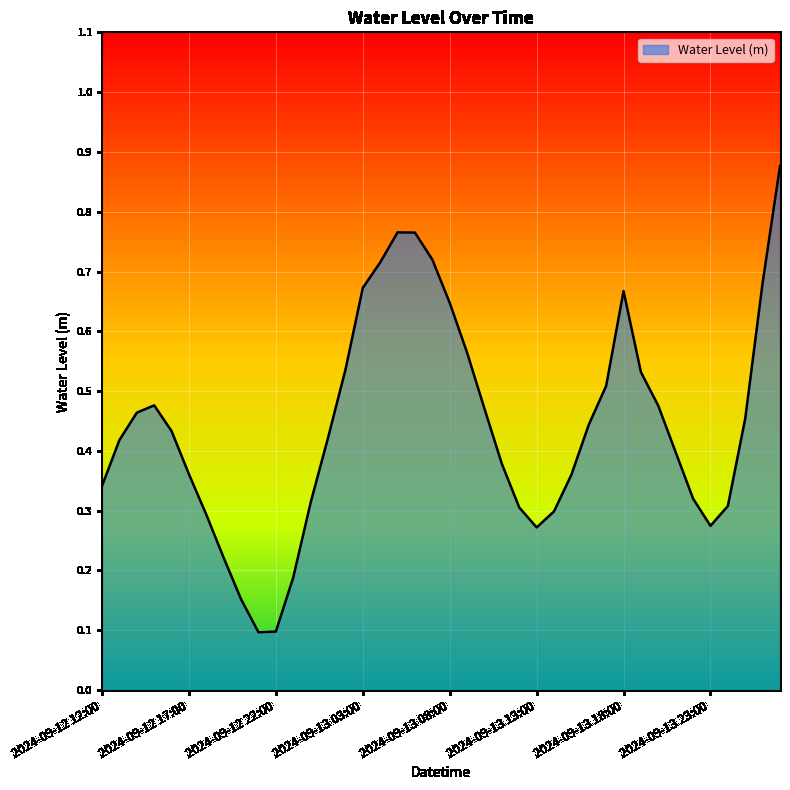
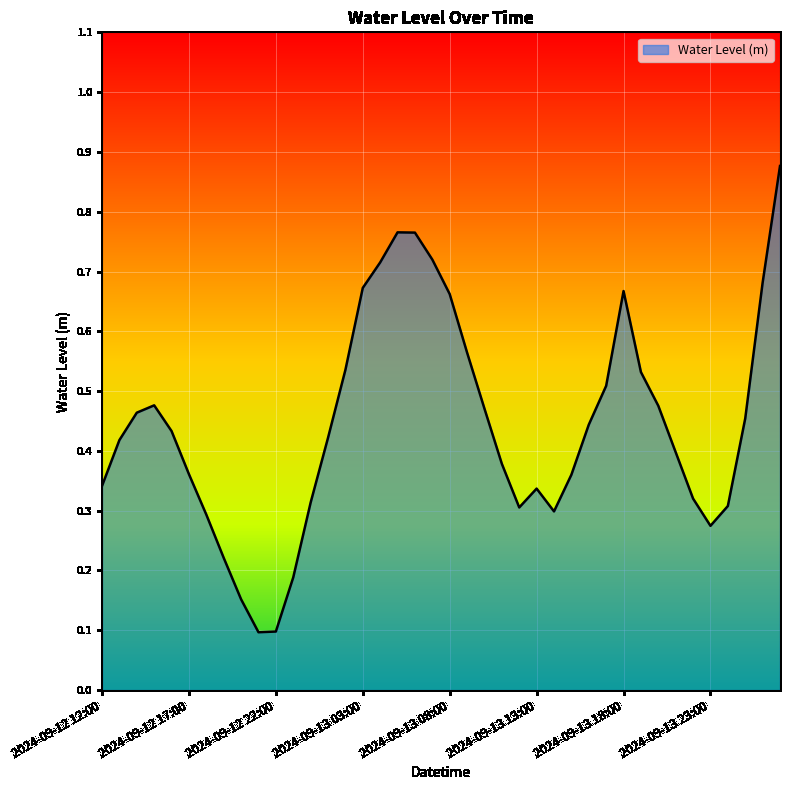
2024-09-13 08:00: 0.65 -> 0.66
2024-09-13 13:00: 0.27 -> 0.34
